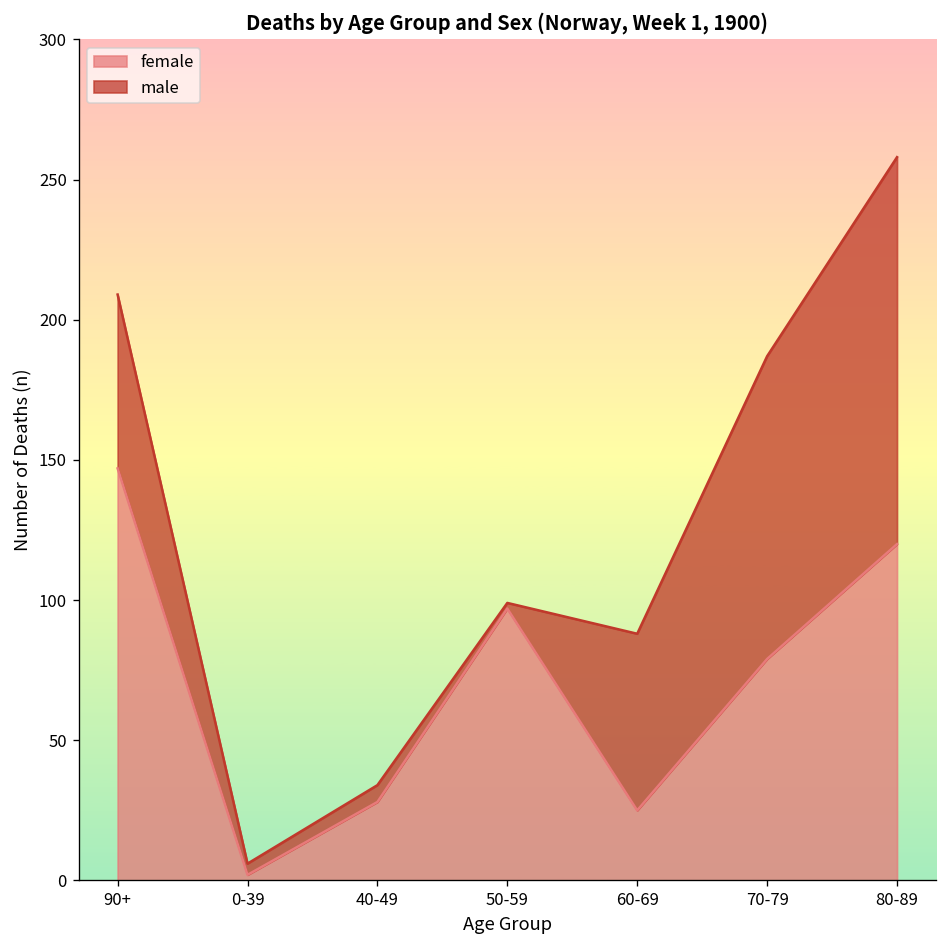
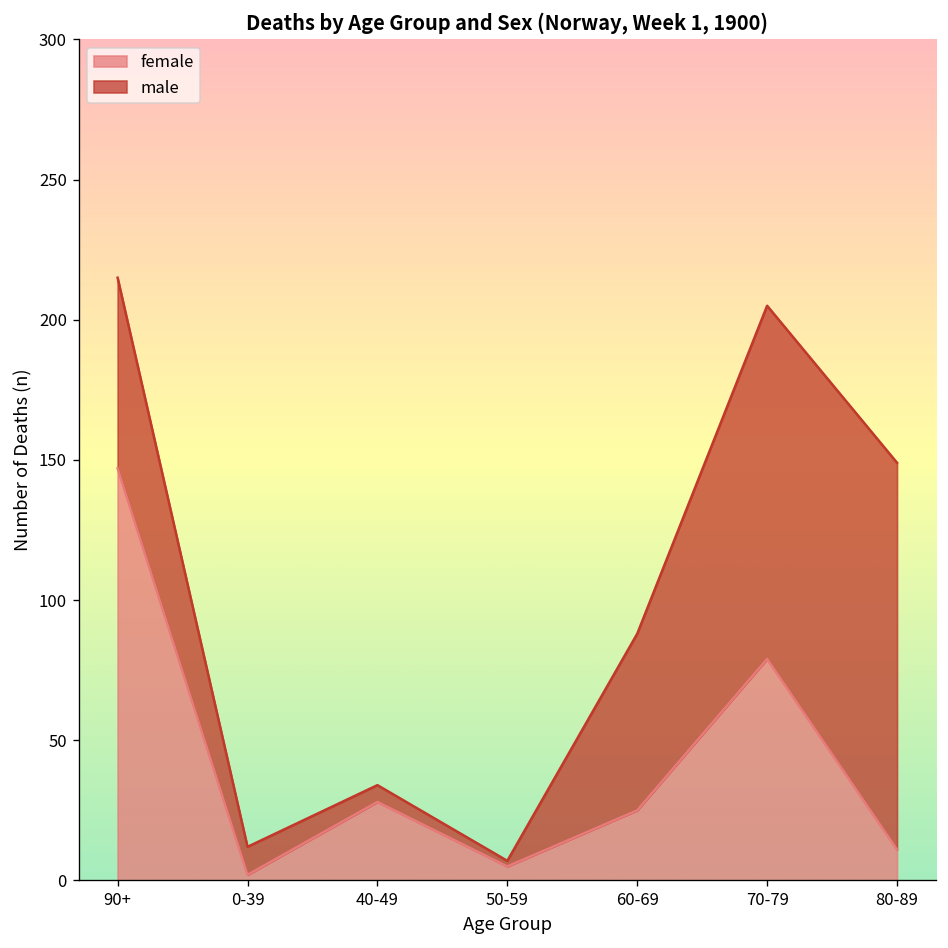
male, 90+: 62 -> 68
male, 0-39: 4 -> 10
female, 50-59: 97 -> 5
male, 70-79: 108 -> 126
female, 80-89: 120 -> 11
